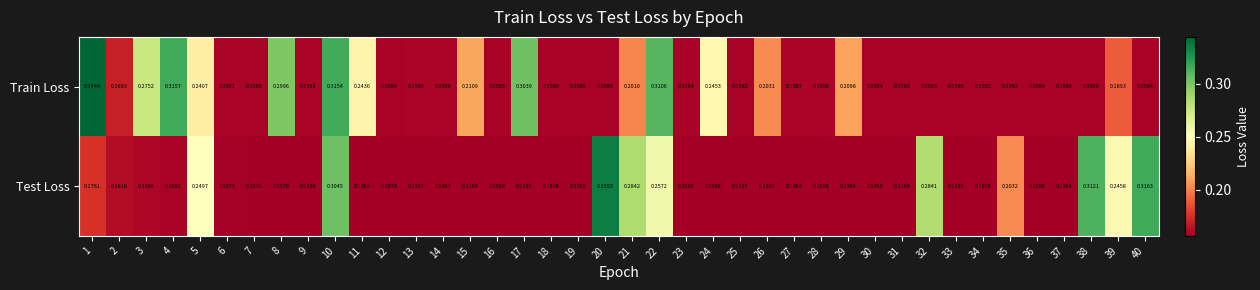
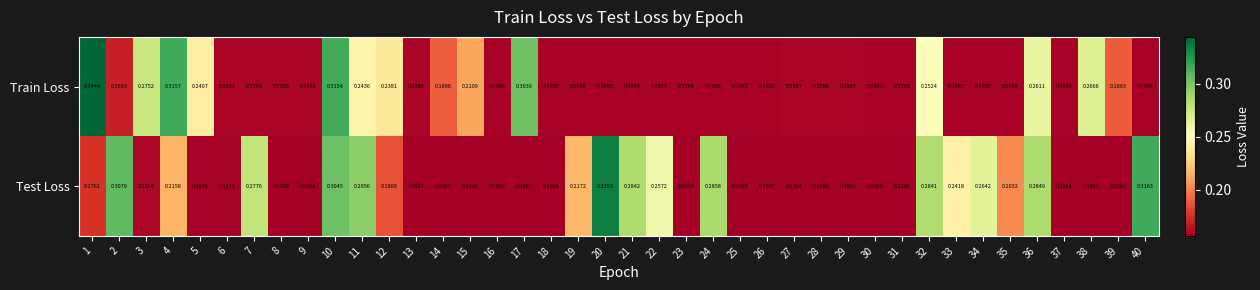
Train Loss, 8: 0.2996 -> 0.1590
Train Loss, 12: 0.1584 -> 0.2381
Train Loss, 14: 0.1586 -> 0.1896
Train Loss, 21: 0.2010 -> 0.1584
Train Loss, 22: 0.3106 -> 0.1584
Train Loss, 24: 0.2453 -> 0.1584
Train Loss, 26: 0.2031 -> 0.1584
Train Loss, 29: 0.2098 -> 0.1587
Train Loss, 32: 0.1583 -> 0.2524
Train Loss, 36: 0.1584 -> 0.2611
Train Loss, 38: 0.1586 -> 0.2666
Test Loss, 2: 0.1618 -> 0.3079
Test Loss, 4: 0.1581 -> 0.2158
Test Loss, 5: 0.2497 -> 0.1578
Test Loss, 7: 0.1570 -> 0.2776
Test Loss, 11: 0.1569 -> 0.2956
Test Loss, 12: 0.1570 -> 0.1860
Test Loss, 19: 0.1565 -> 0.2172
Test Loss, 24: 0.1566 -> 0.2858
Test Loss, 33: 0.1565 -> 0.2418
Test Loss, 34: 0.1565 -> 0.2642
Test Loss, 36: 0.1566 -> 0.2849
Test Loss, 38: 0.3121 -> 0.1567
Test Loss, 39: 0.2458 -> 0.1567
